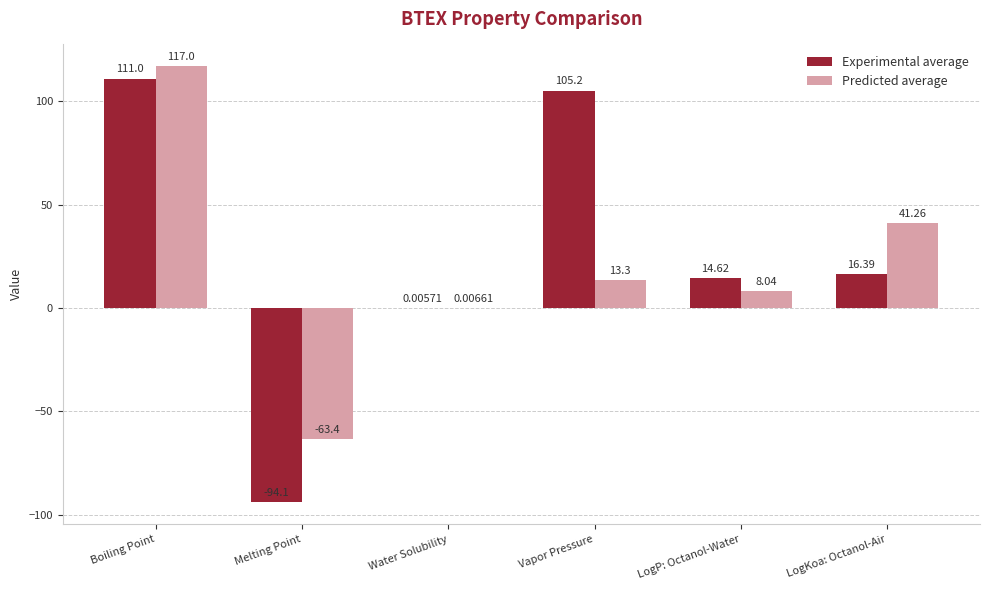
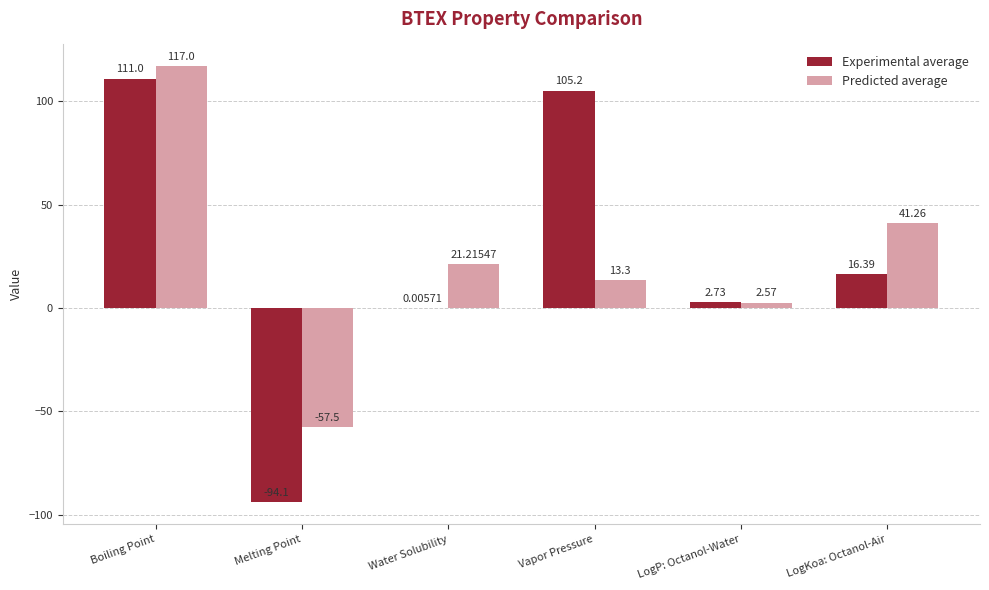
Predicted average, Melting Point: -63.4 -> -57.5
Predicted average, Water Solubility: 0.00661 -> 21.21547
Experimental average, LogP: Octanol-Water: 14.62 -> 2.73
Predicted average, LogP: Octanol-Water: 8.04 -> 2.57
